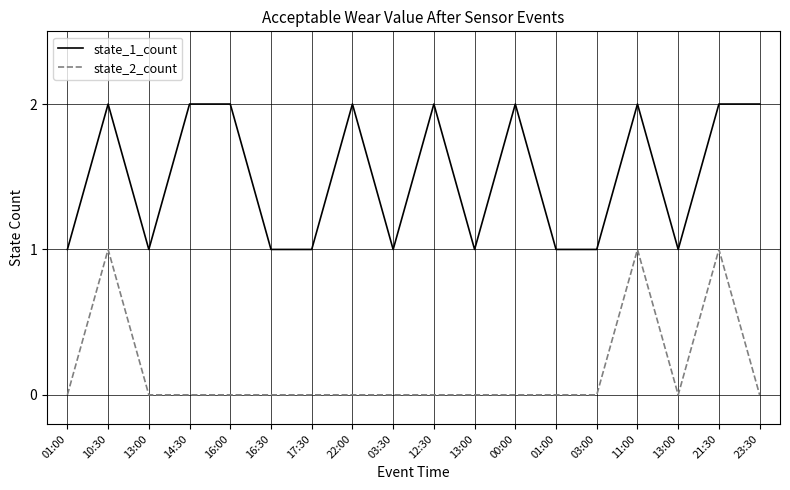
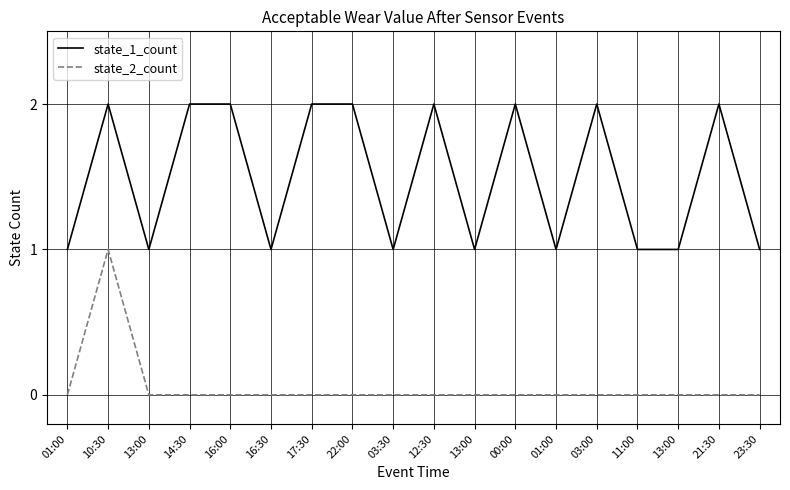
state_1_count, 17:30: 1 -> 2
state_1_count, 03:00: 1 -> 2
state_1_count, 11:00: 2 -> 1
state_2_count, 11:00: 1 -> 0
state_2_count, 21:30: 1 -> 0
state_1_count, 23:30: 2 -> 1
